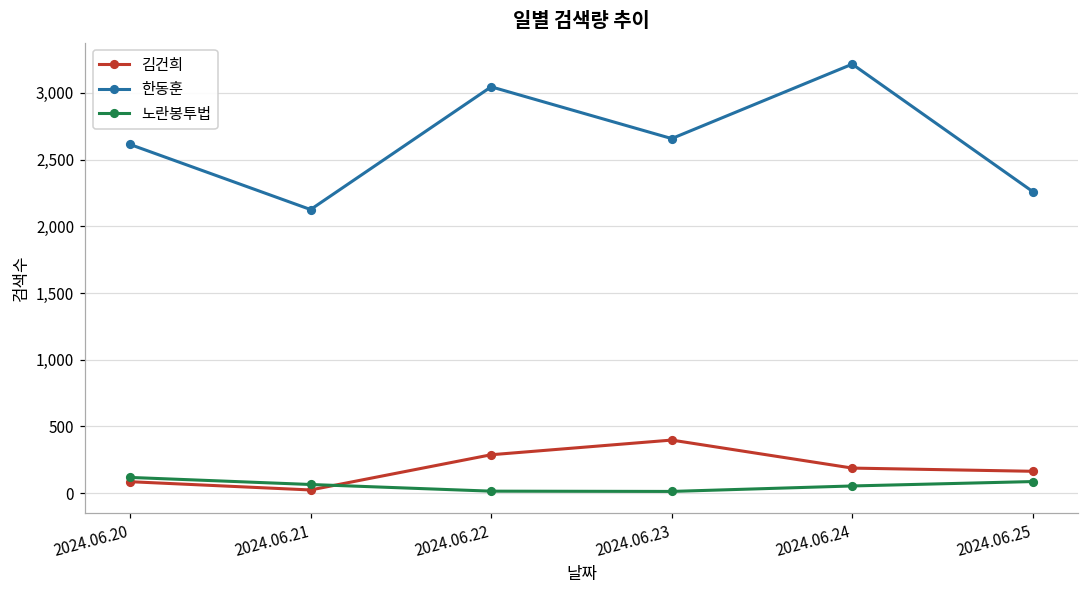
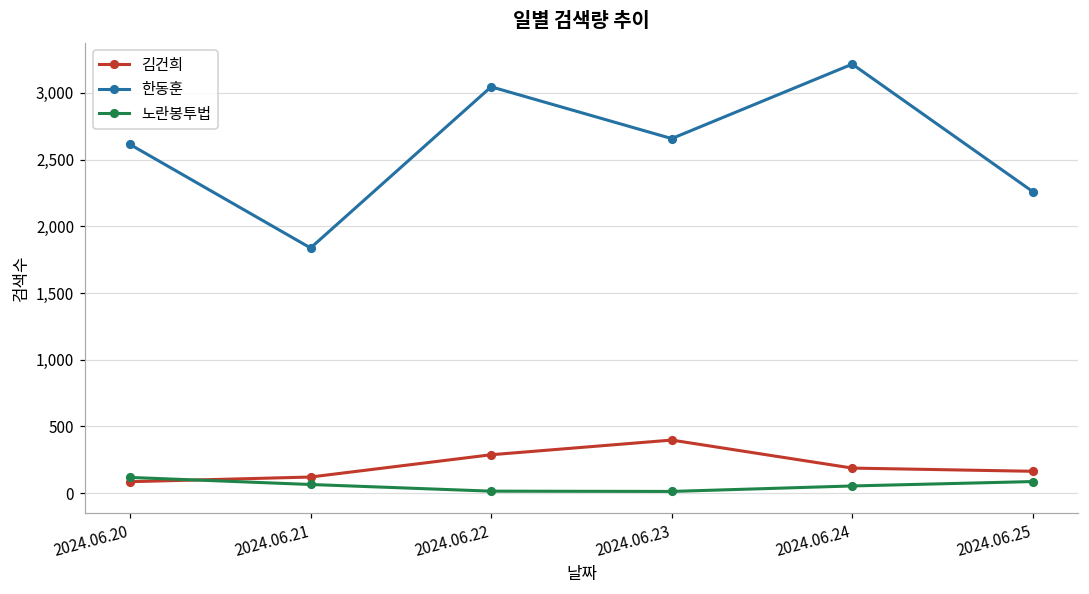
김건희, 2024.06.21: 20 -> 120
한동훈, 2024.06.21: 2,130 -> 1,840
